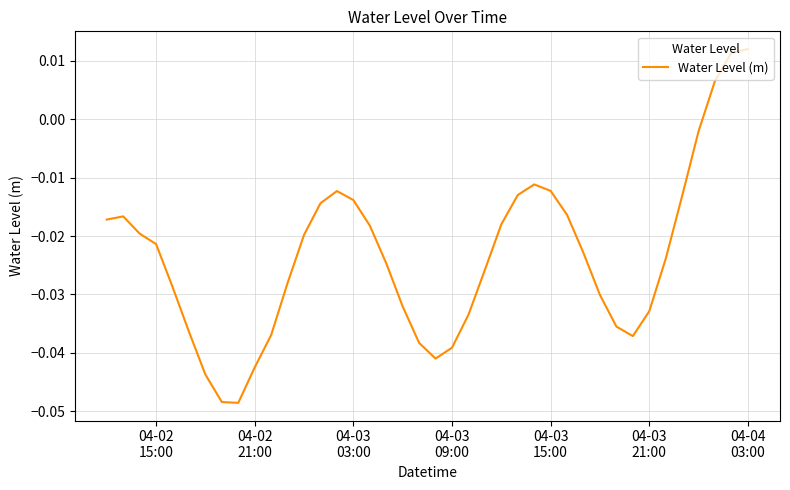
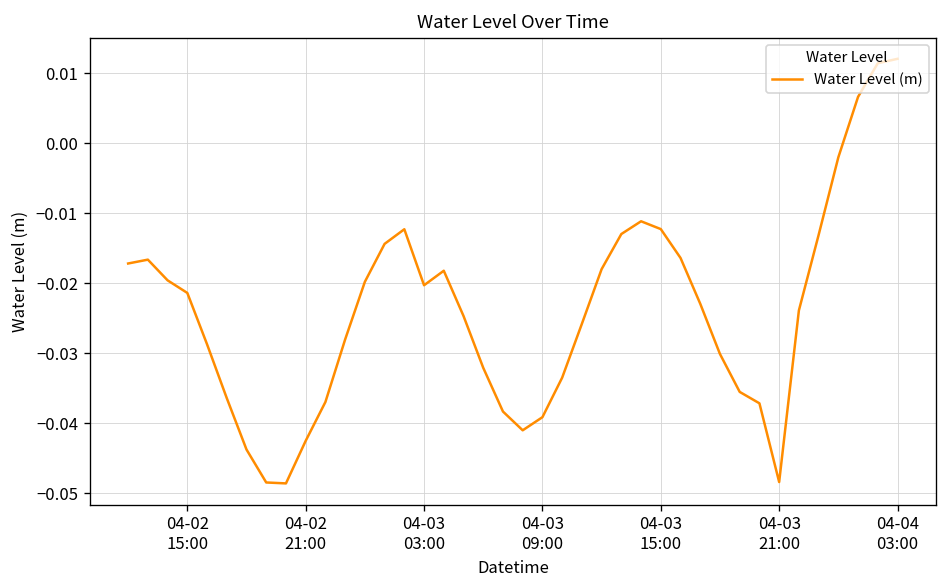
04-03 03:00: -0.014 -> -0.020
04-03 21:00: -0.033 -> -0.048
